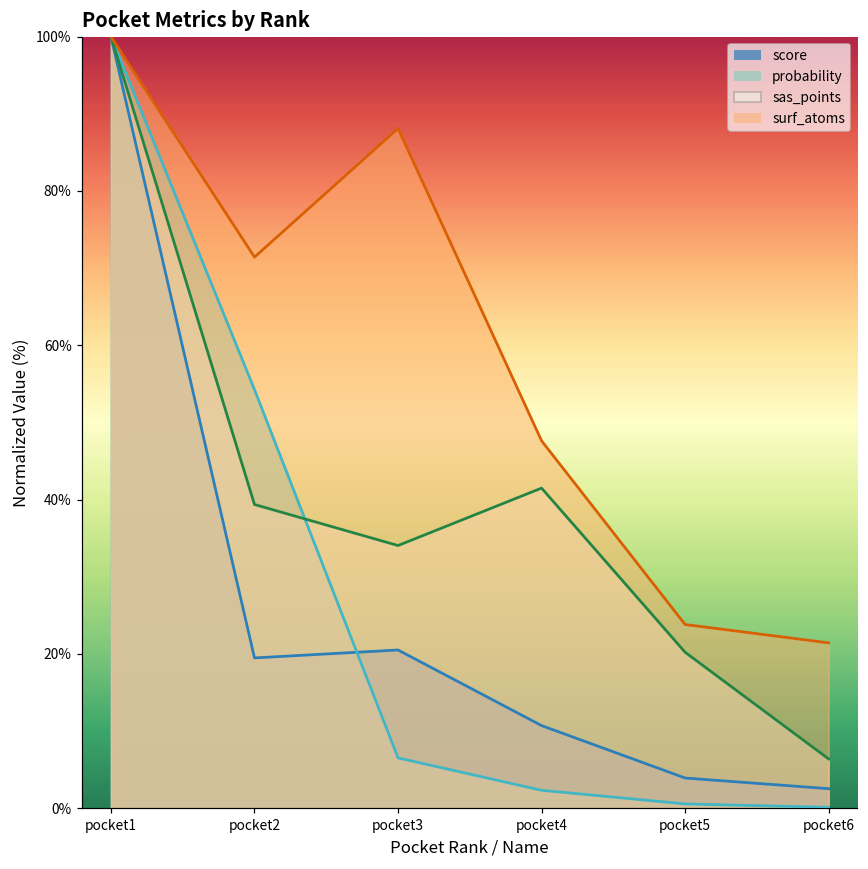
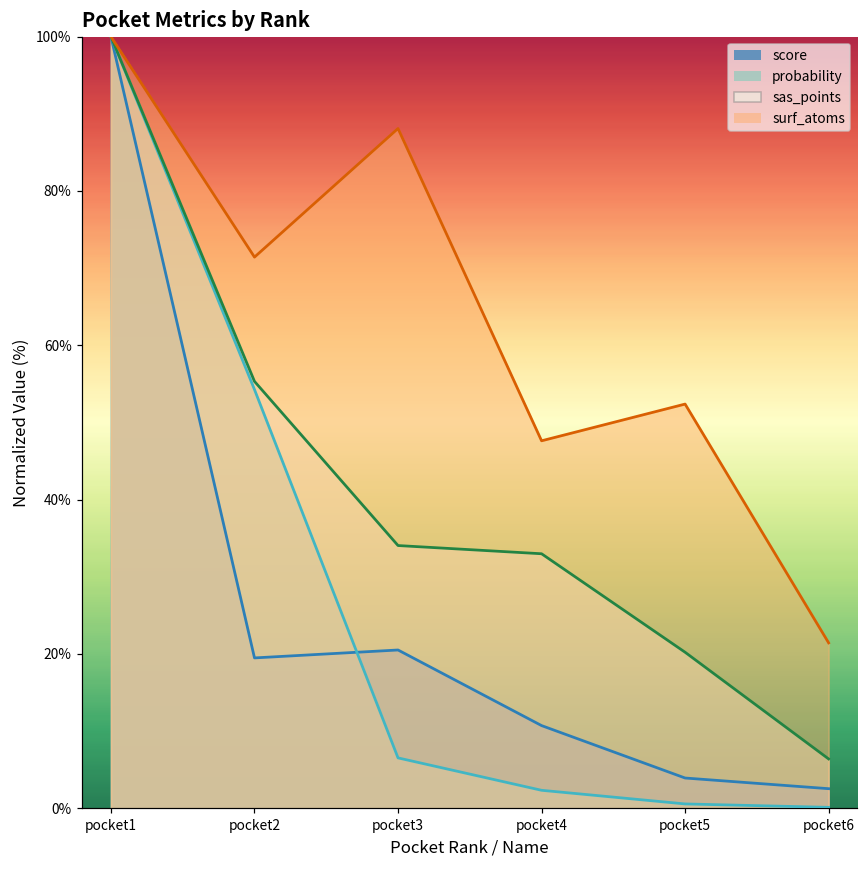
sas_points, pocket2: 39% -> 55%
sas_points, pocket4: 41% -> 33%
surf_atoms, pocket5: 24% -> 52%
